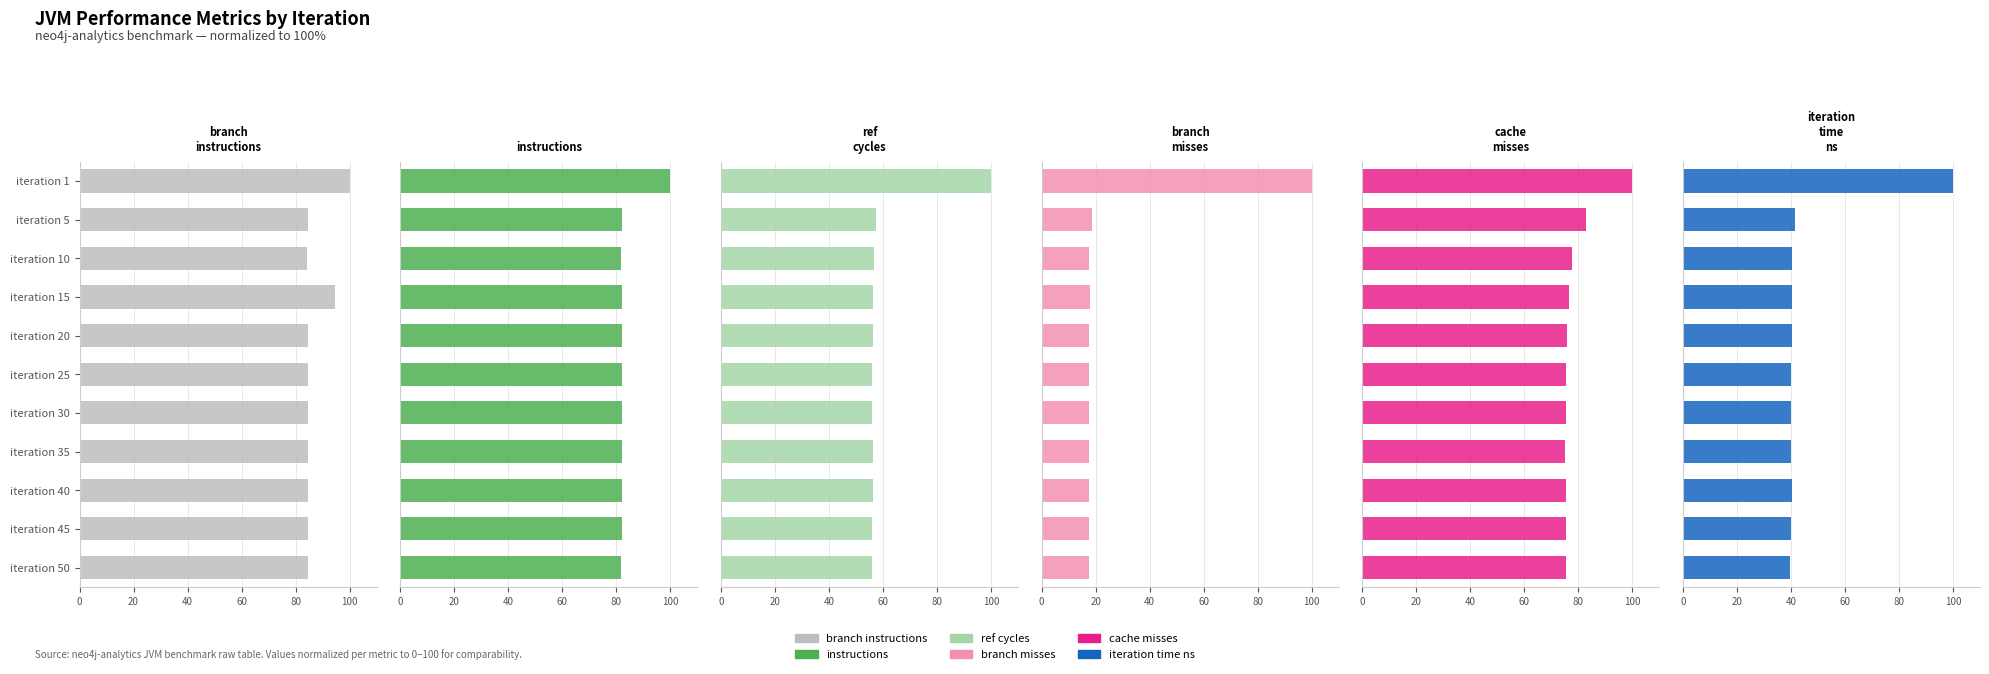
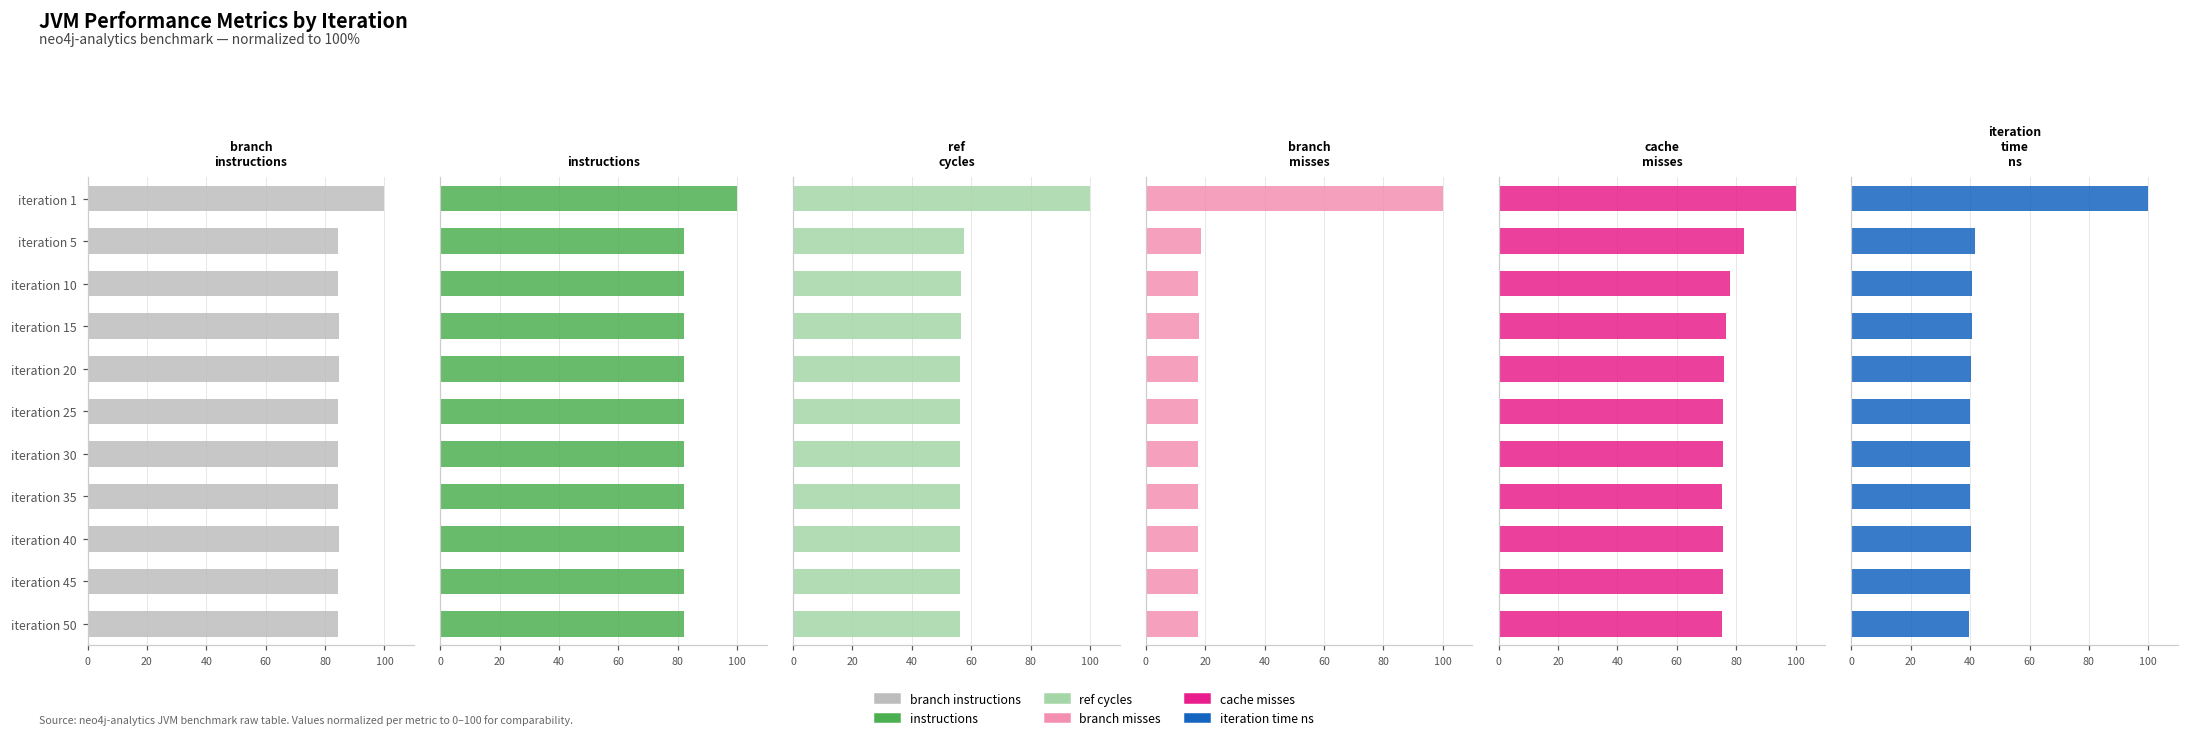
branch instructions, iteration 15: 95 -> 85
